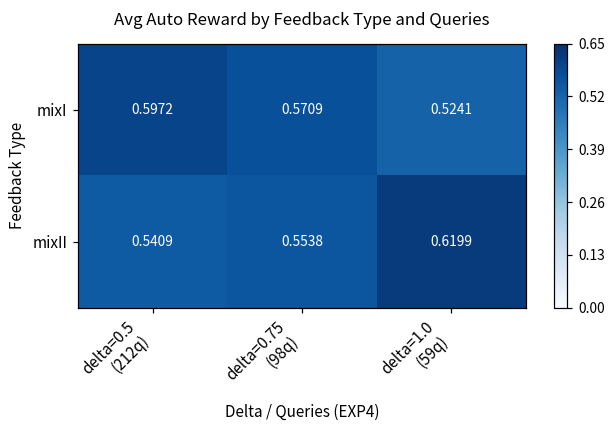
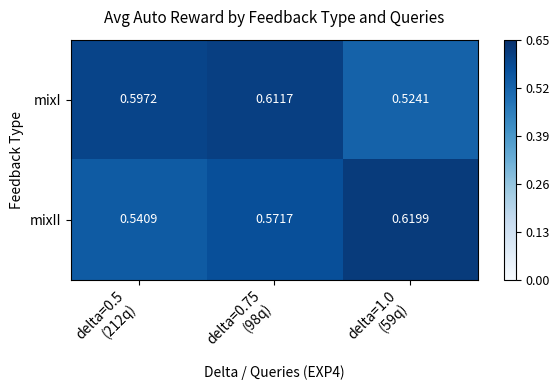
mixI, delta=0.75 (98q): 0.5709 -> 0.6117
mixII, delta=0.75 (98q): 0.5538 -> 0.5717
